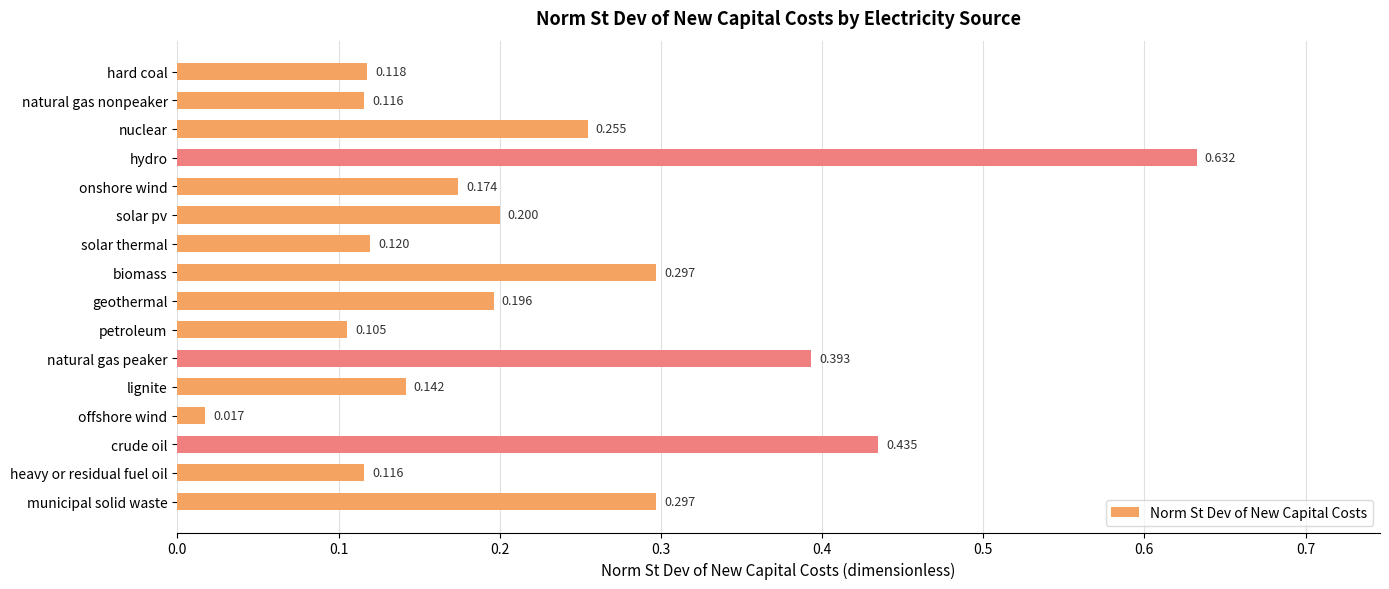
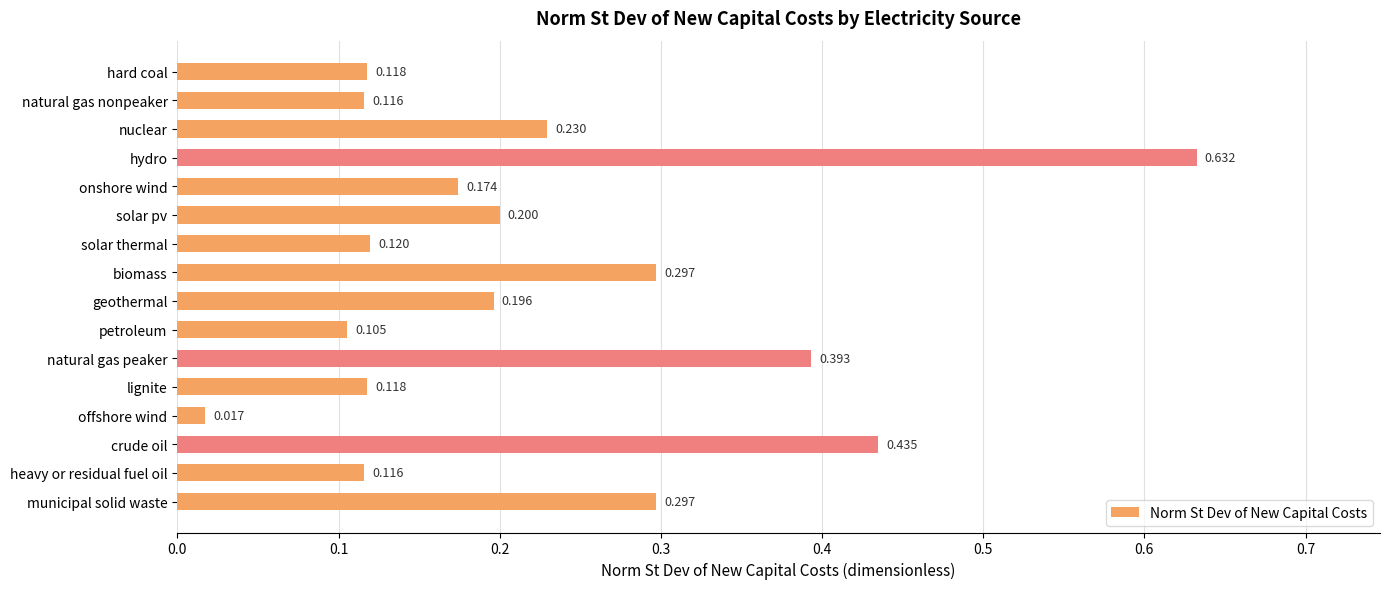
nuclear: 0.255 -> 0.230
lignite: 0.142 -> 0.118
